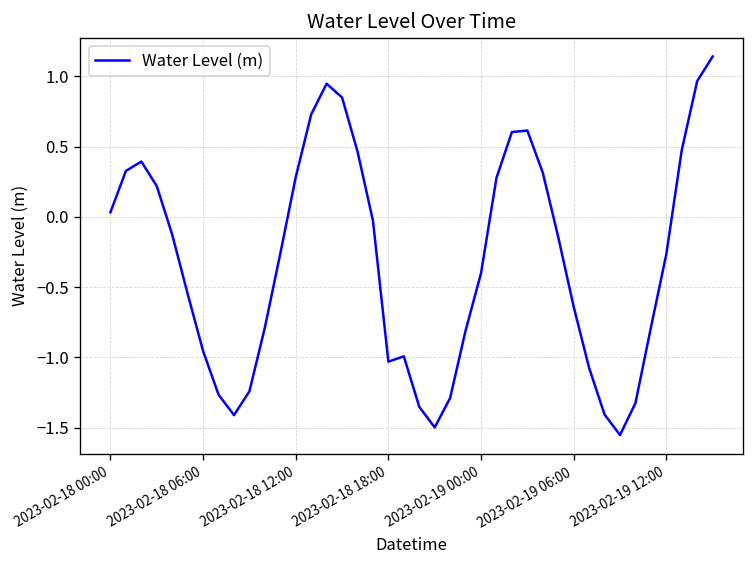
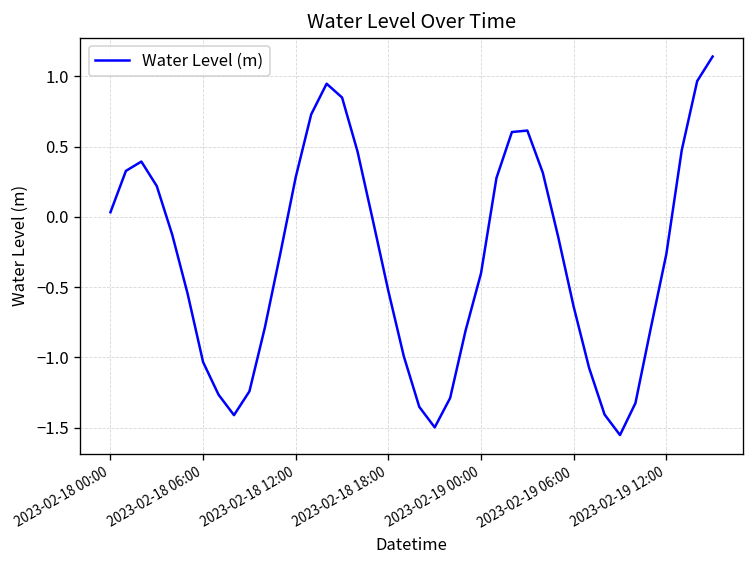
2023-02-18 06:00: -0.96 -> -1.03
2023-02-18 18:00: -1.03 -> -0.53
